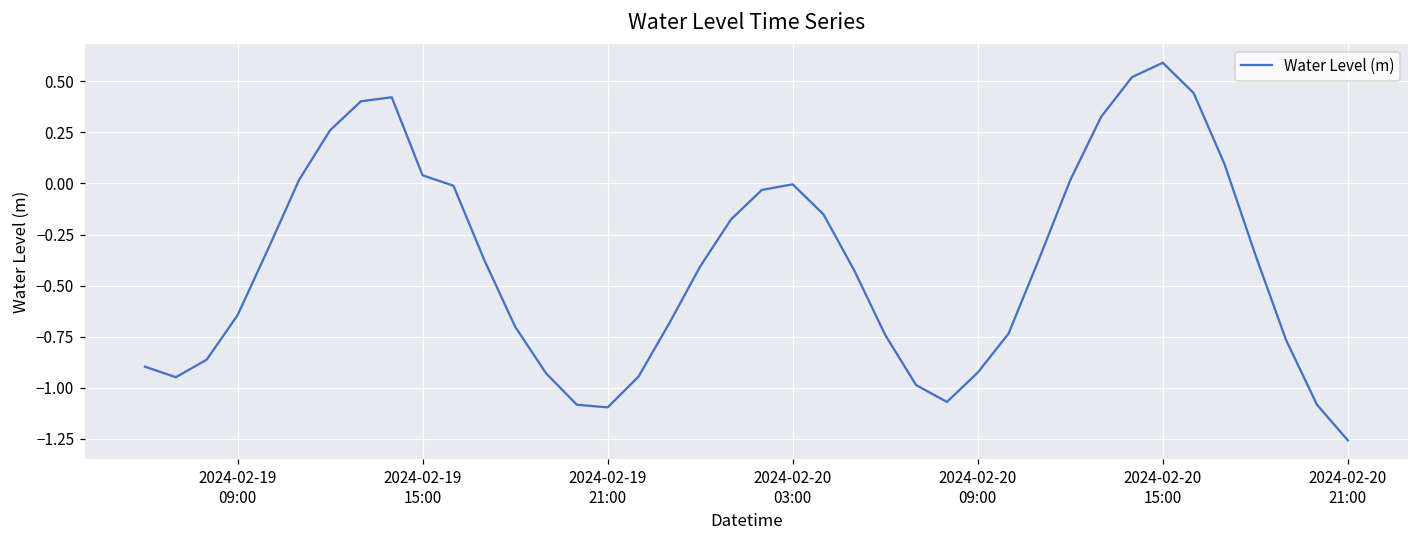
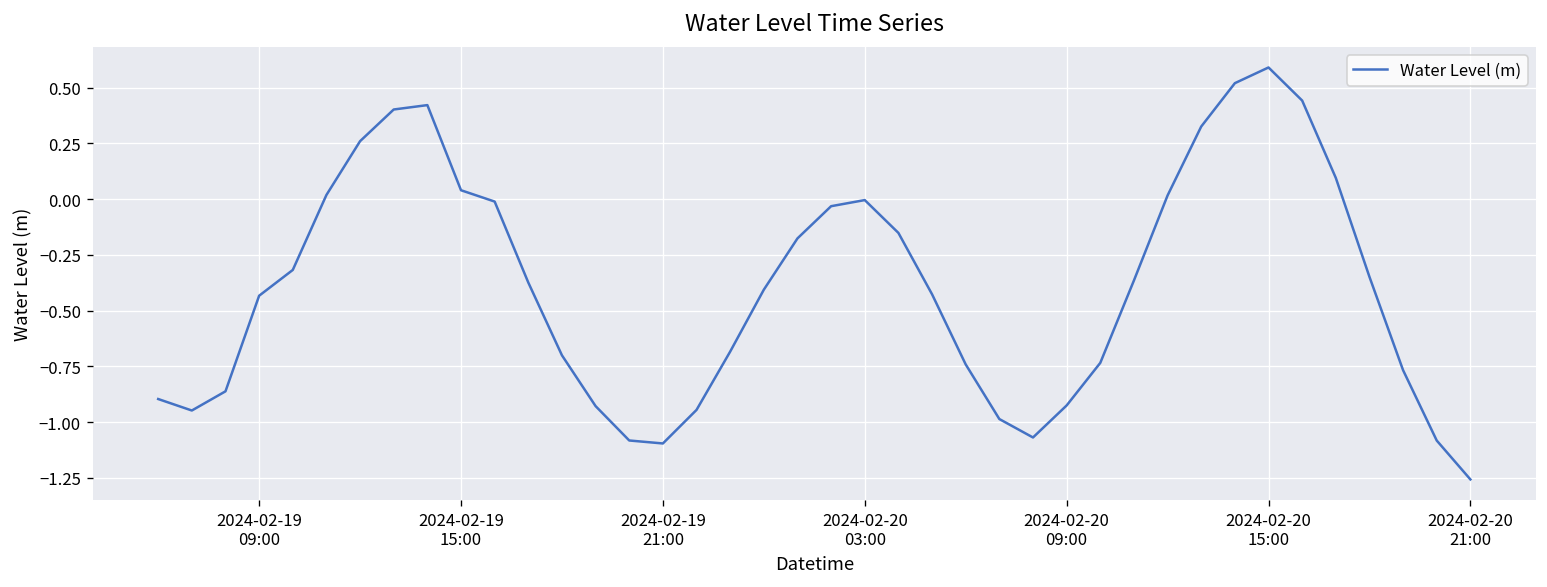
2024-02-19 09:00: -0.65 -> -0.43
